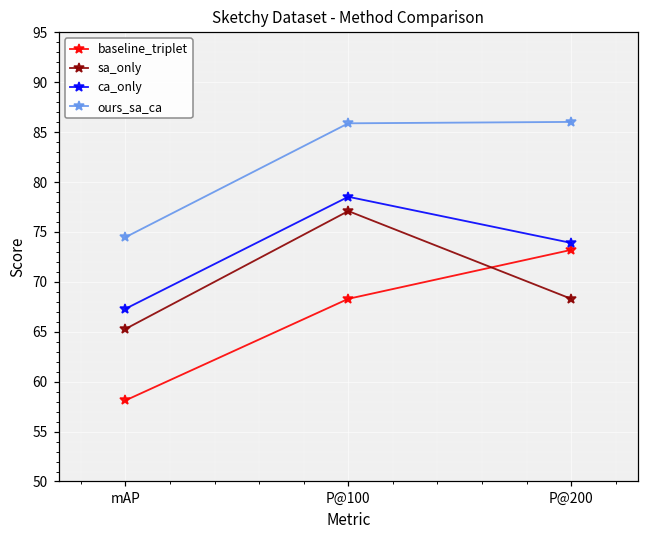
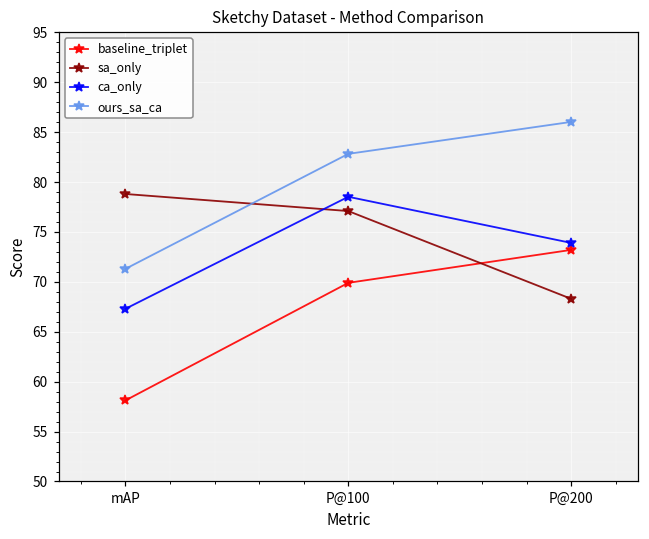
sa_only, mAP: 65 -> 79
ours_sa_ca, mAP: 74 -> 71
baseline_triplet, P@100: 68 -> 70
ours_sa_ca, P@100: 86 -> 83
